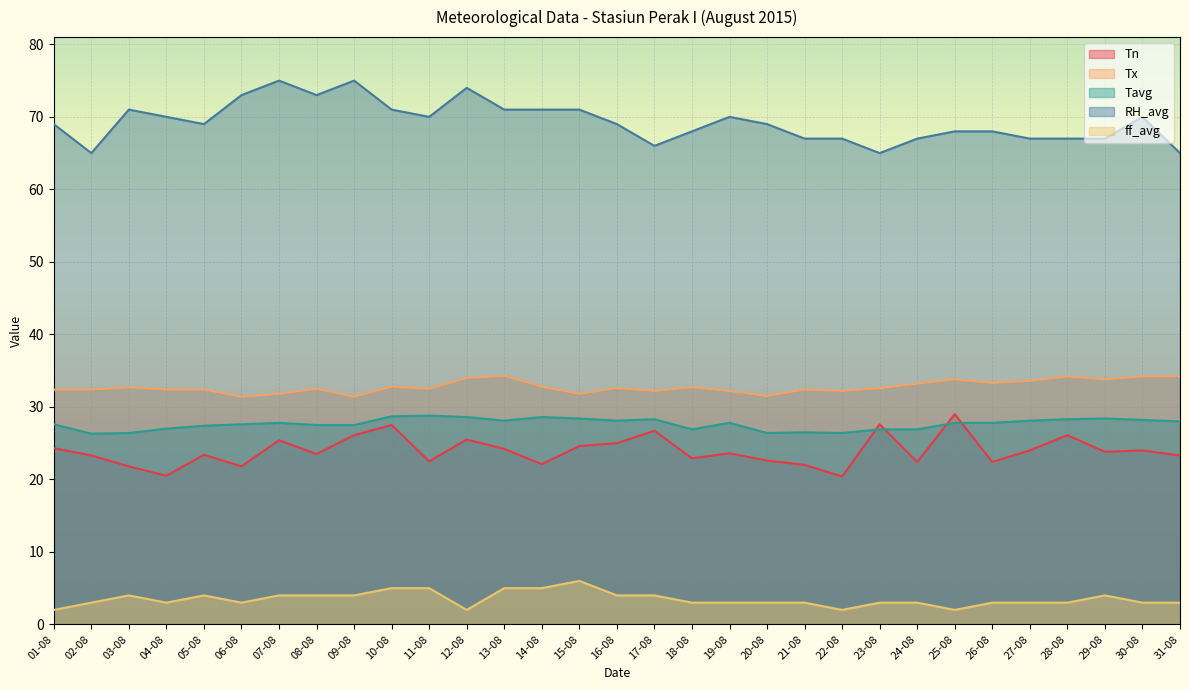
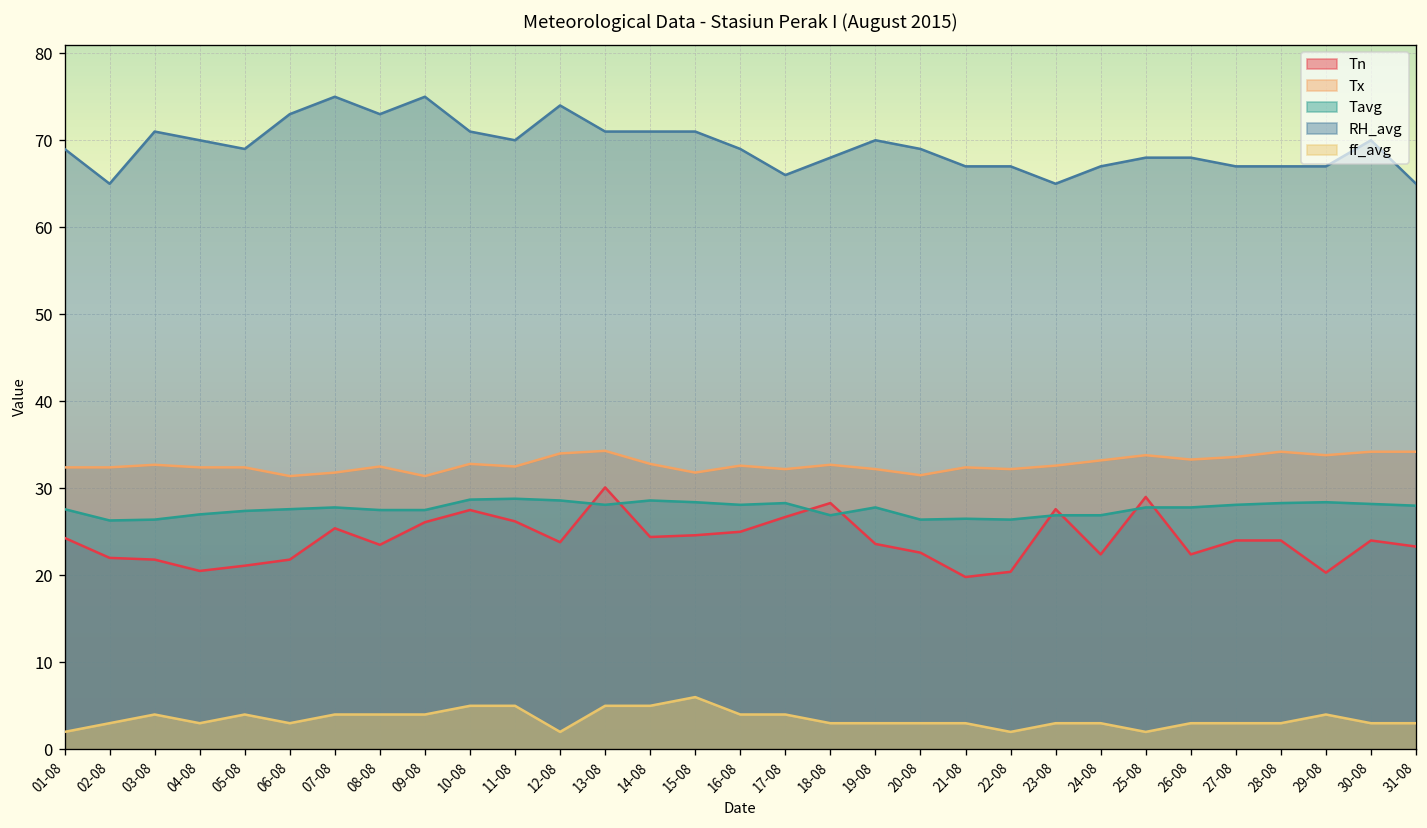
Tn, 02-08: 23 -> 22
Tn, 05-08: 23 -> 21
Tn, 11-08: 23 -> 26
Tn, 12-08: 26 -> 24
Tn, 13-08: 24 -> 30
Tn, 14-08: 22 -> 24
Tn, 18-08: 23 -> 28
Tn, 21-08: 22 -> 20
Tn, 28-08: 26 -> 24
Tn, 29-08: 24 -> 20
